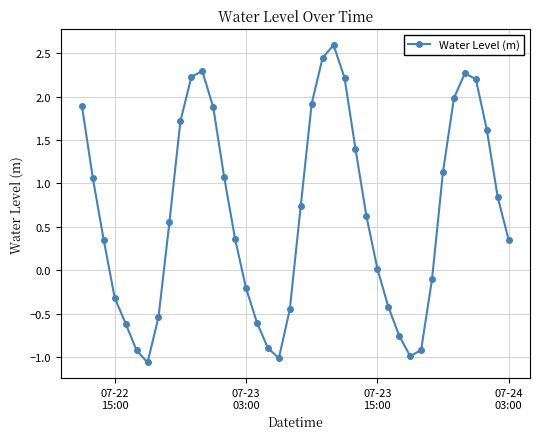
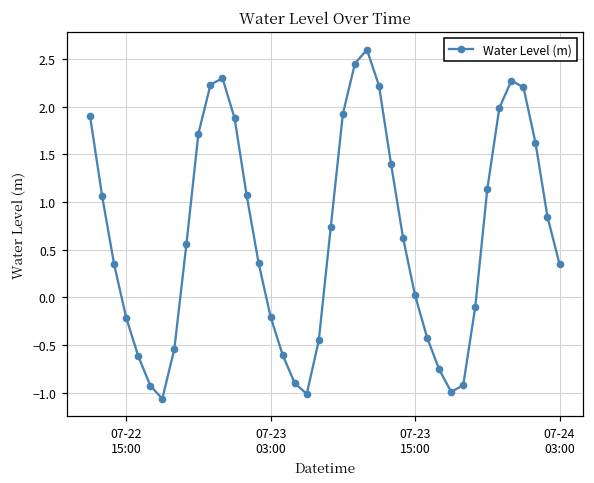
07-22 15:00: -0.3 -> -0.2
